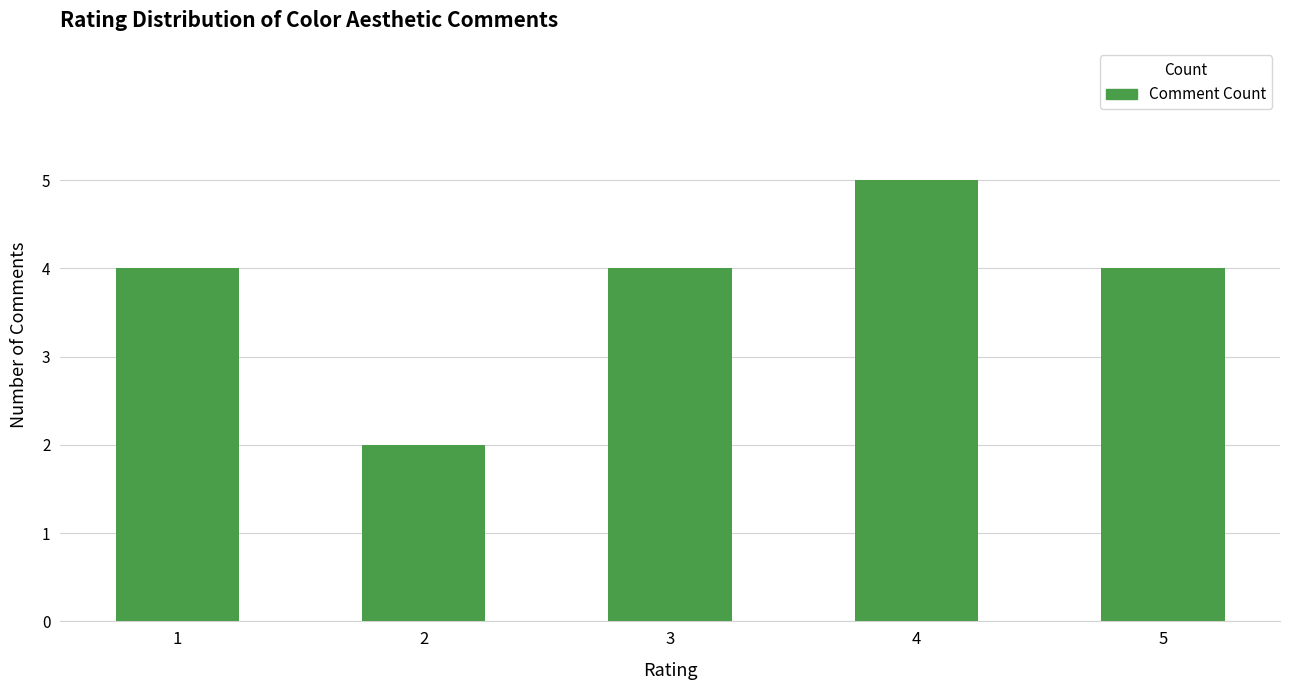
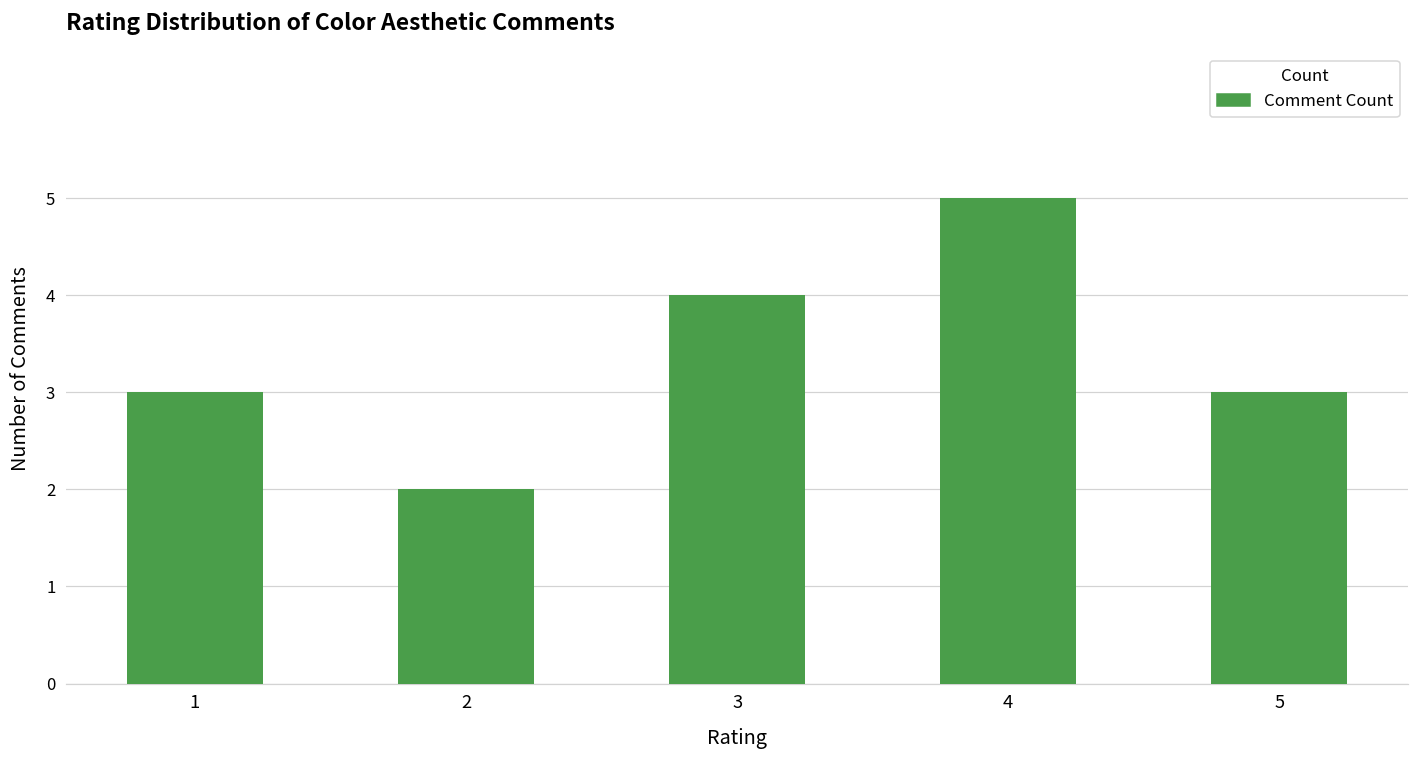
1: 4 -> 3
5: 4 -> 3
